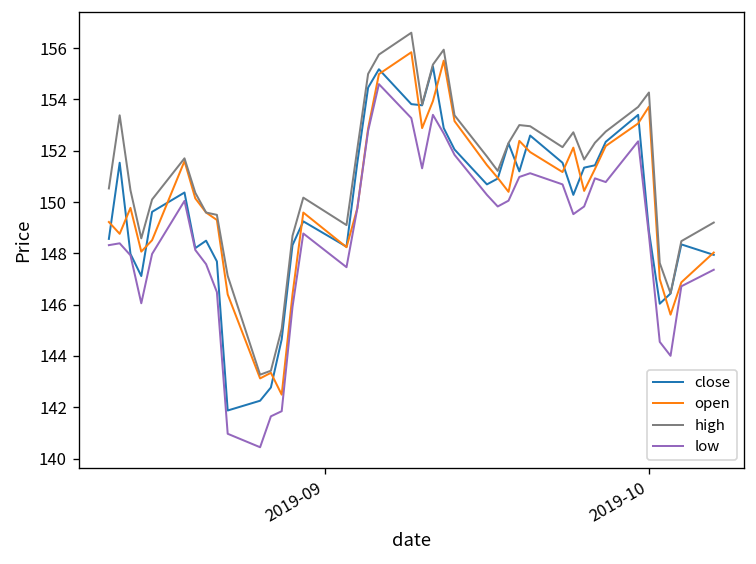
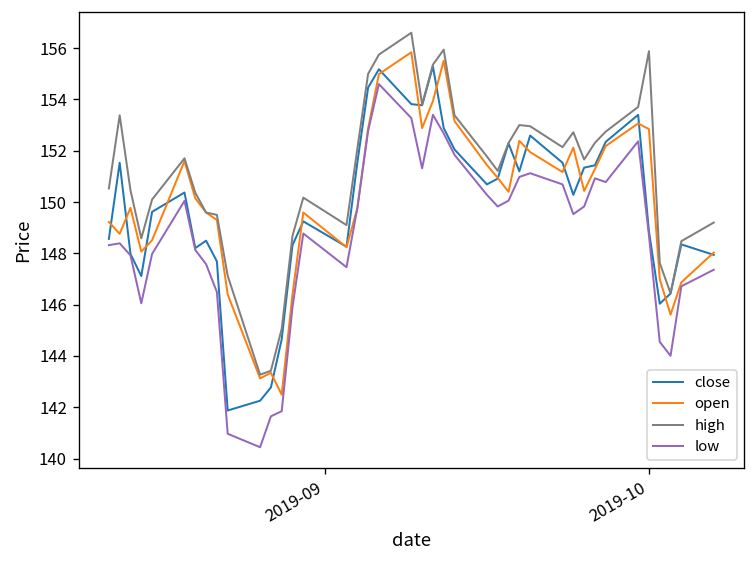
open, 2019-10: 153.7 -> 152.8
high, 2019-10: 154.3 -> 155.9
